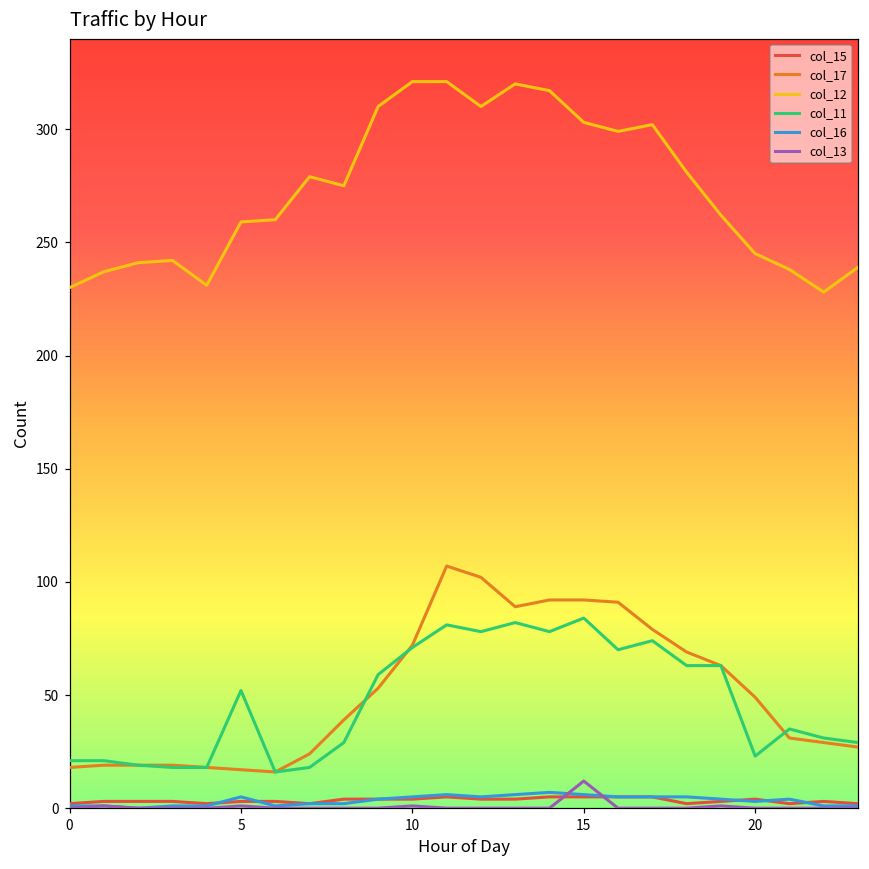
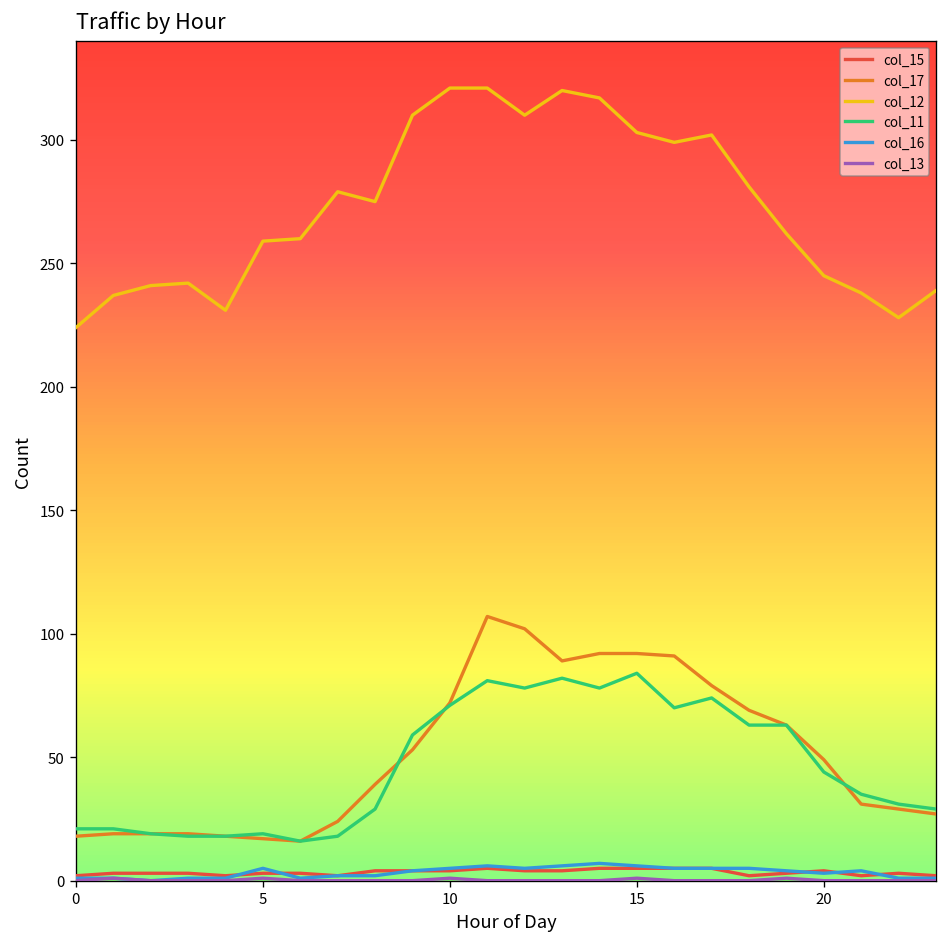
col_12, 0: 230 -> 224
col_11, 5: 52 -> 19
col_13, 15: 12 -> 1
col_11, 20: 23 -> 44
